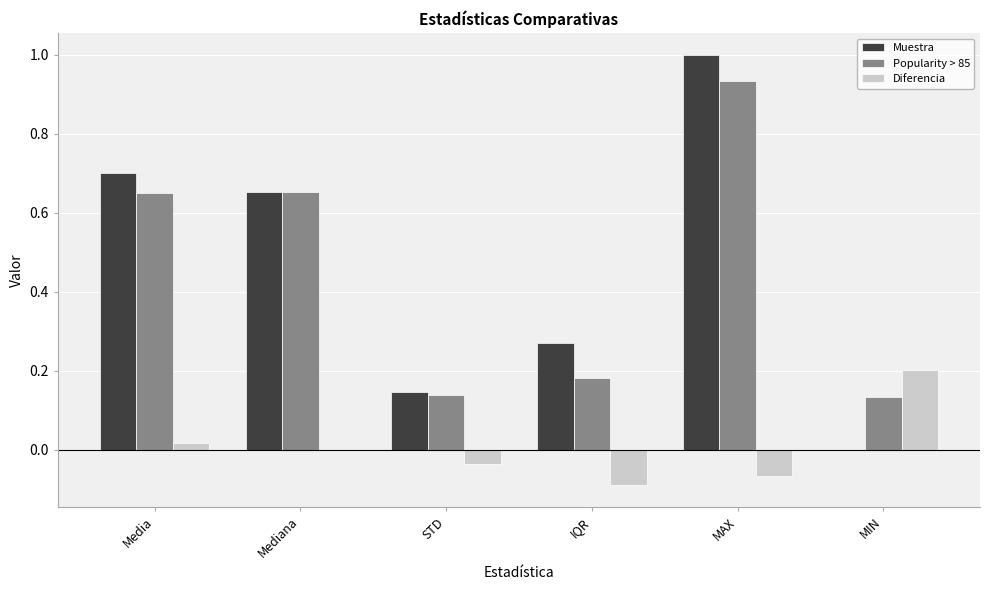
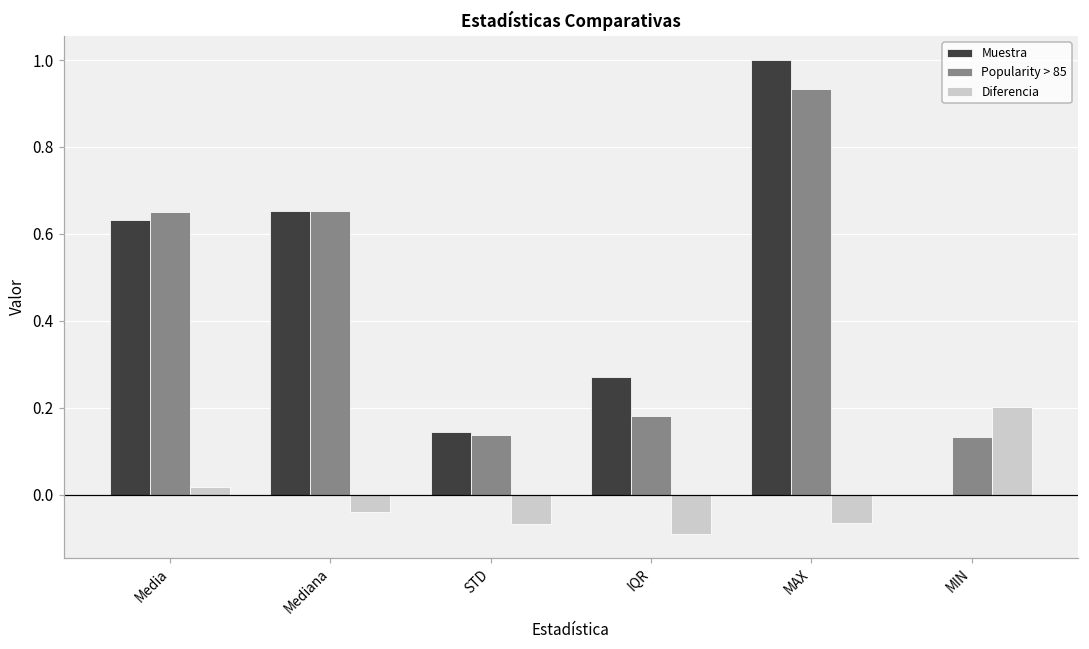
Muestra, Media: 0.70 -> 0.63
Diferencia, Mediana: 0.00 -> -0.04
Diferencia, STD: -0.04 -> -0.07
